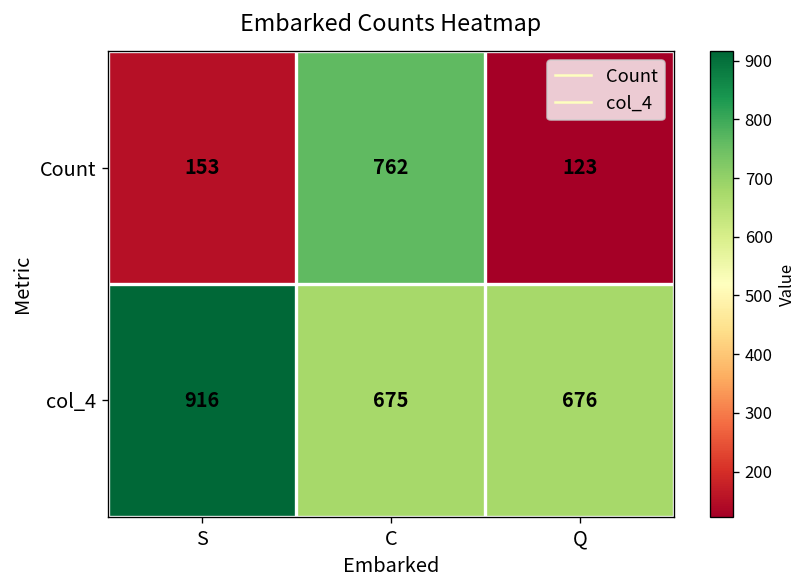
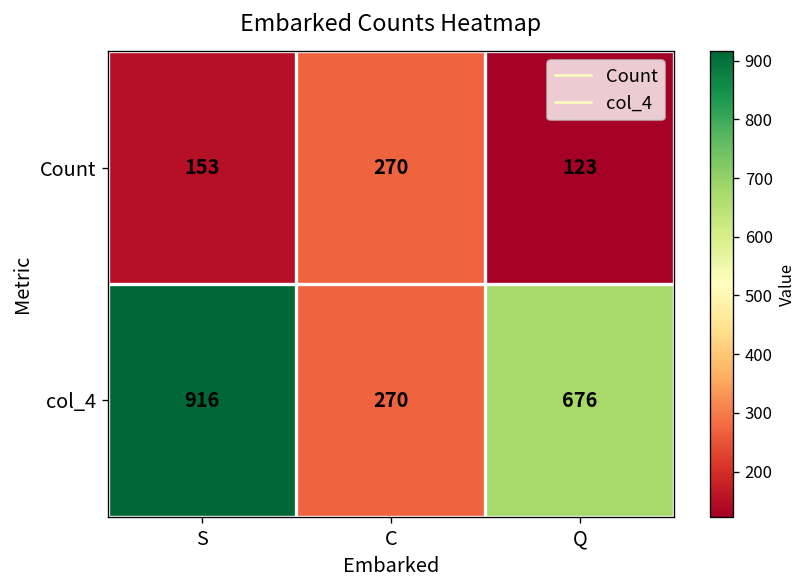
Count, C: 762 -> 270
col_4, C: 675 -> 270
